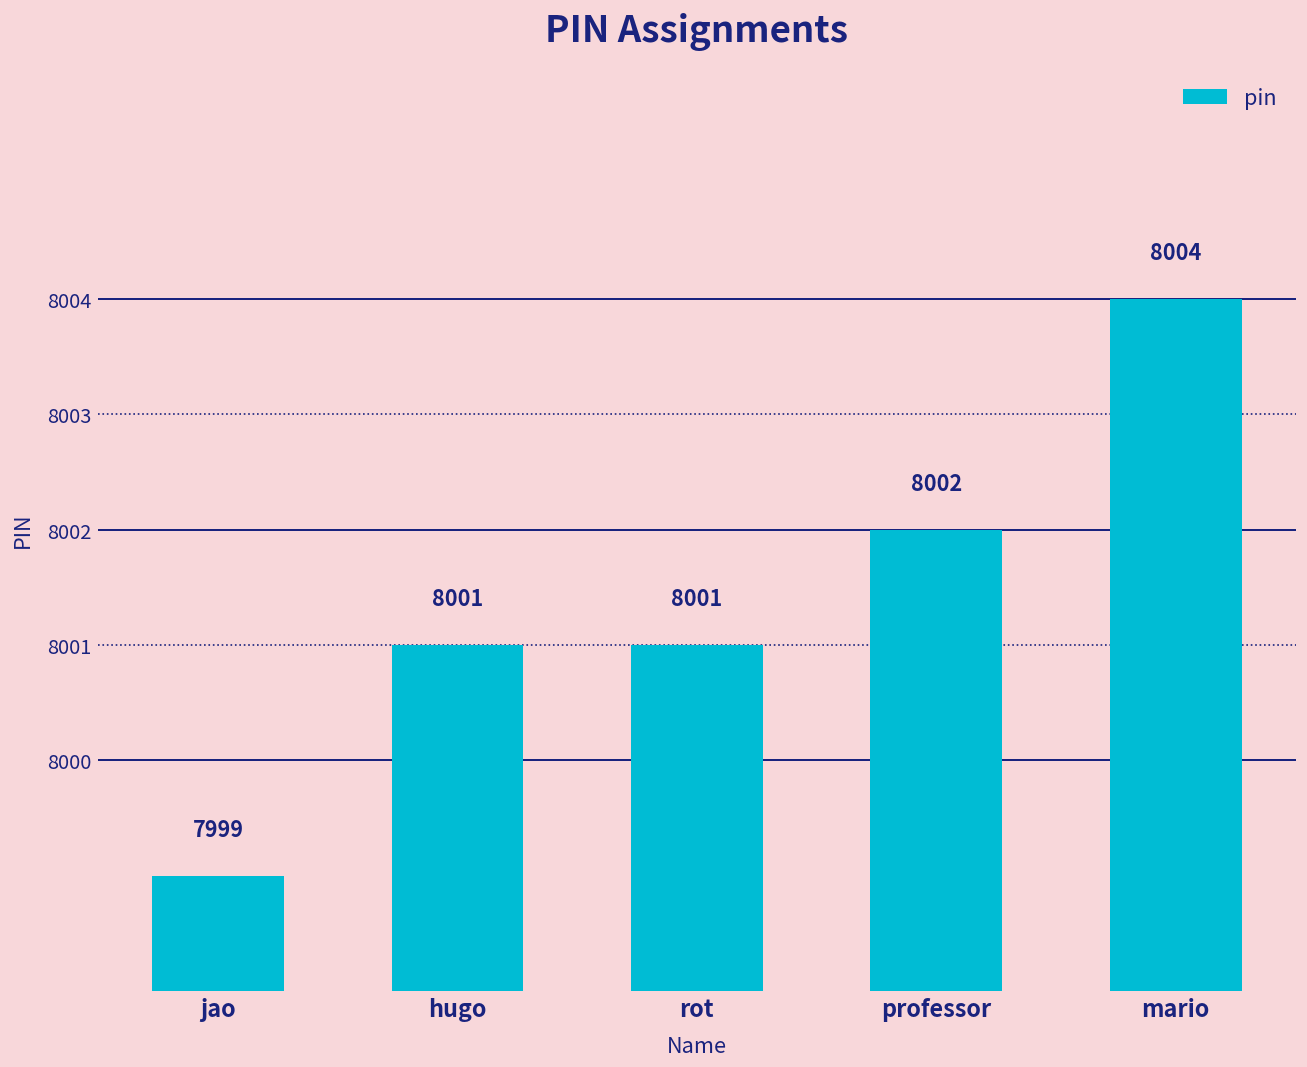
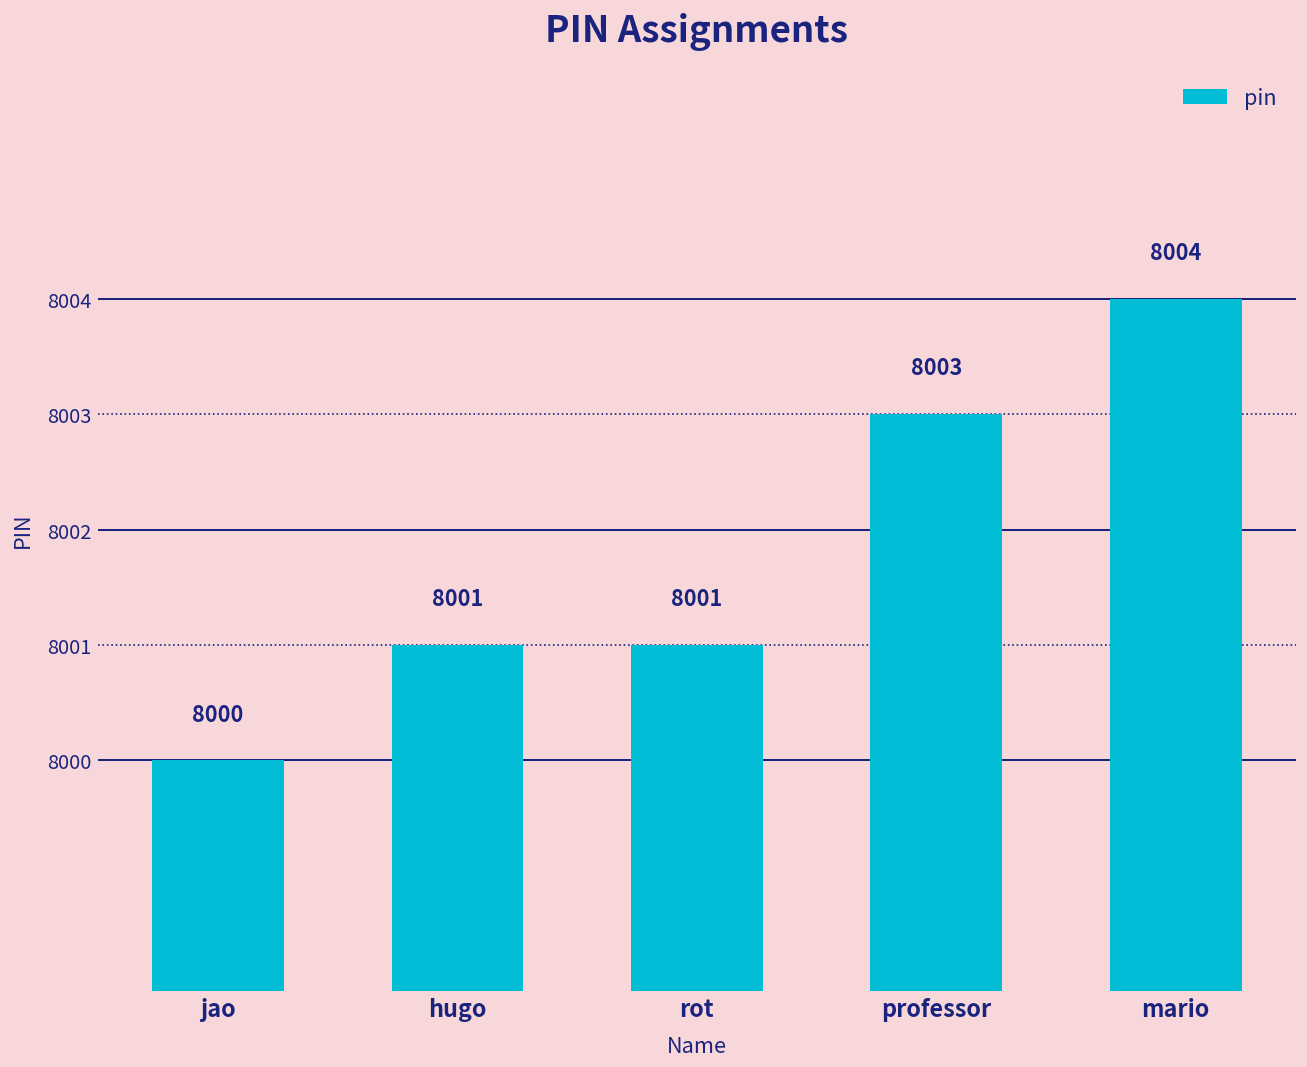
jao: 7999 -> 8000
professor: 8002 -> 8003
